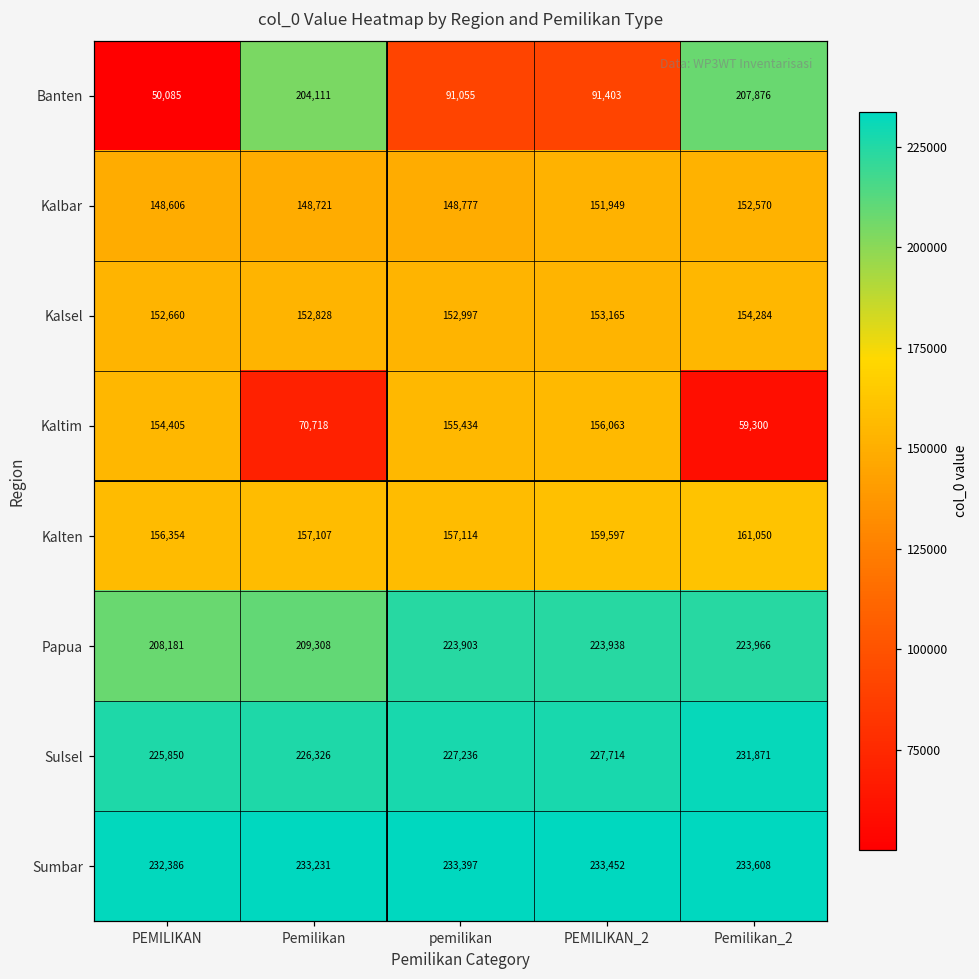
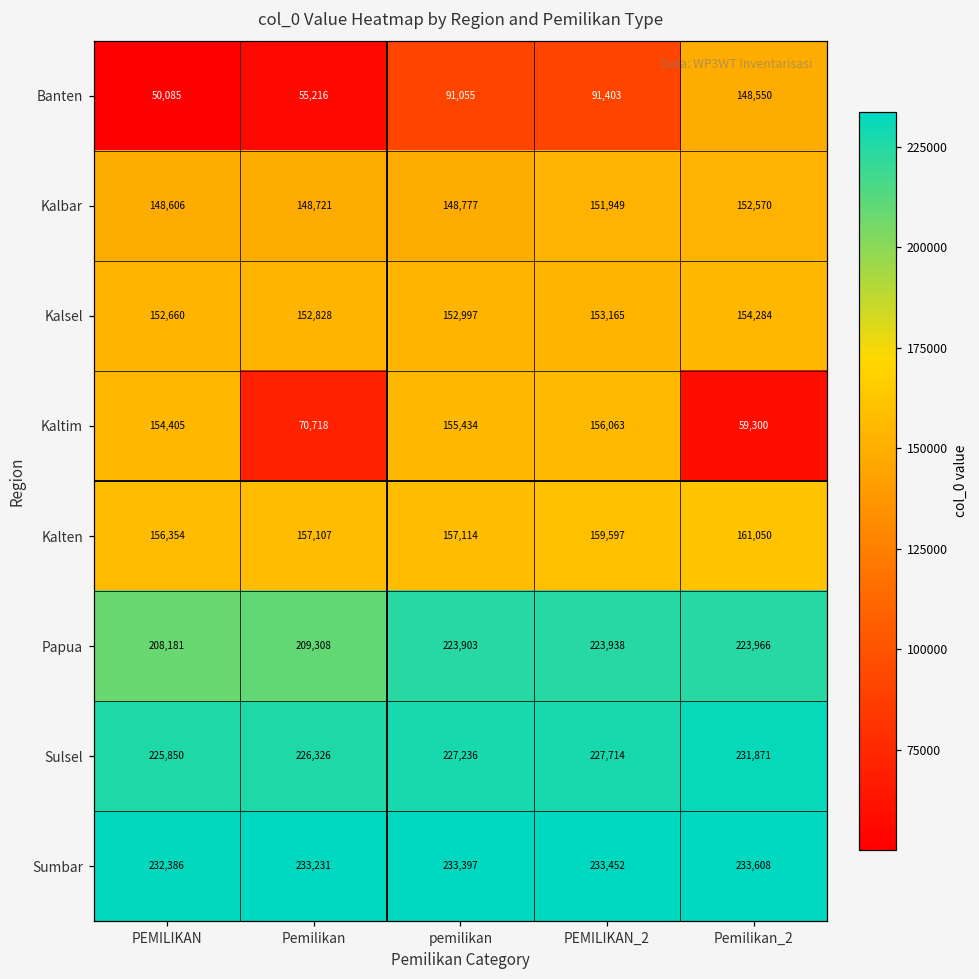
Banten, Pemilikan: 204,111 -> 55,216
Banten, Pemilikan_2: 207,876 -> 148,550
